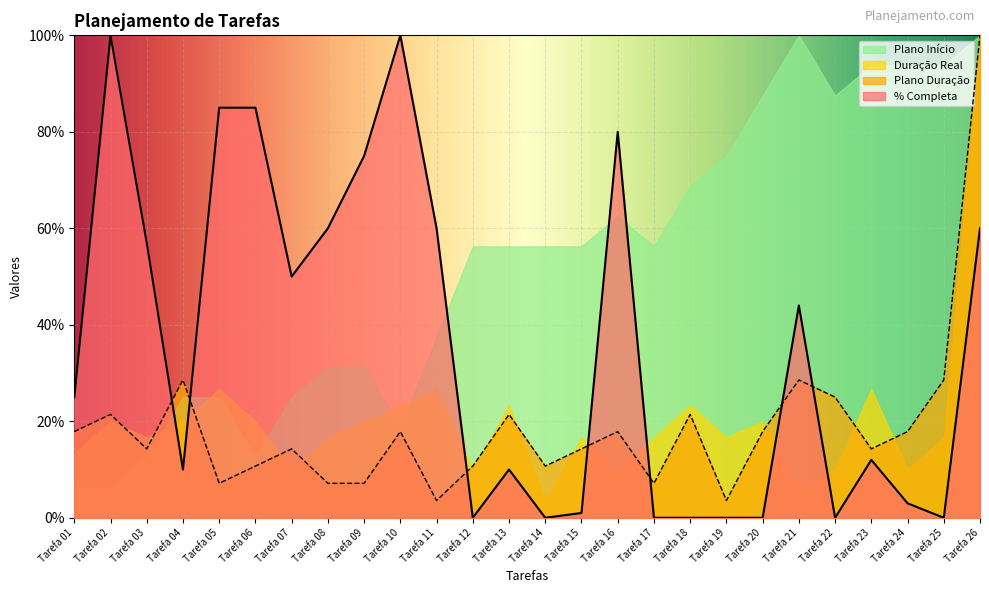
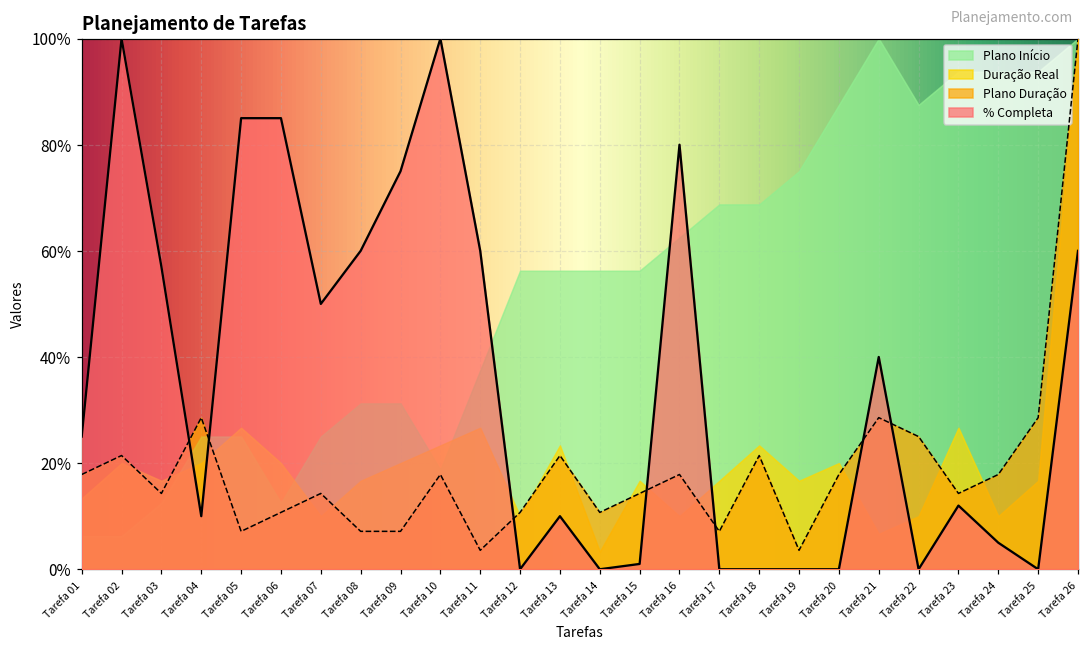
Plano Início, Tarefa 17: 56% -> 69%
% Completa, Tarefa 21: 44% -> 40%
% Completa, Tarefa 24: 3% -> 5%
